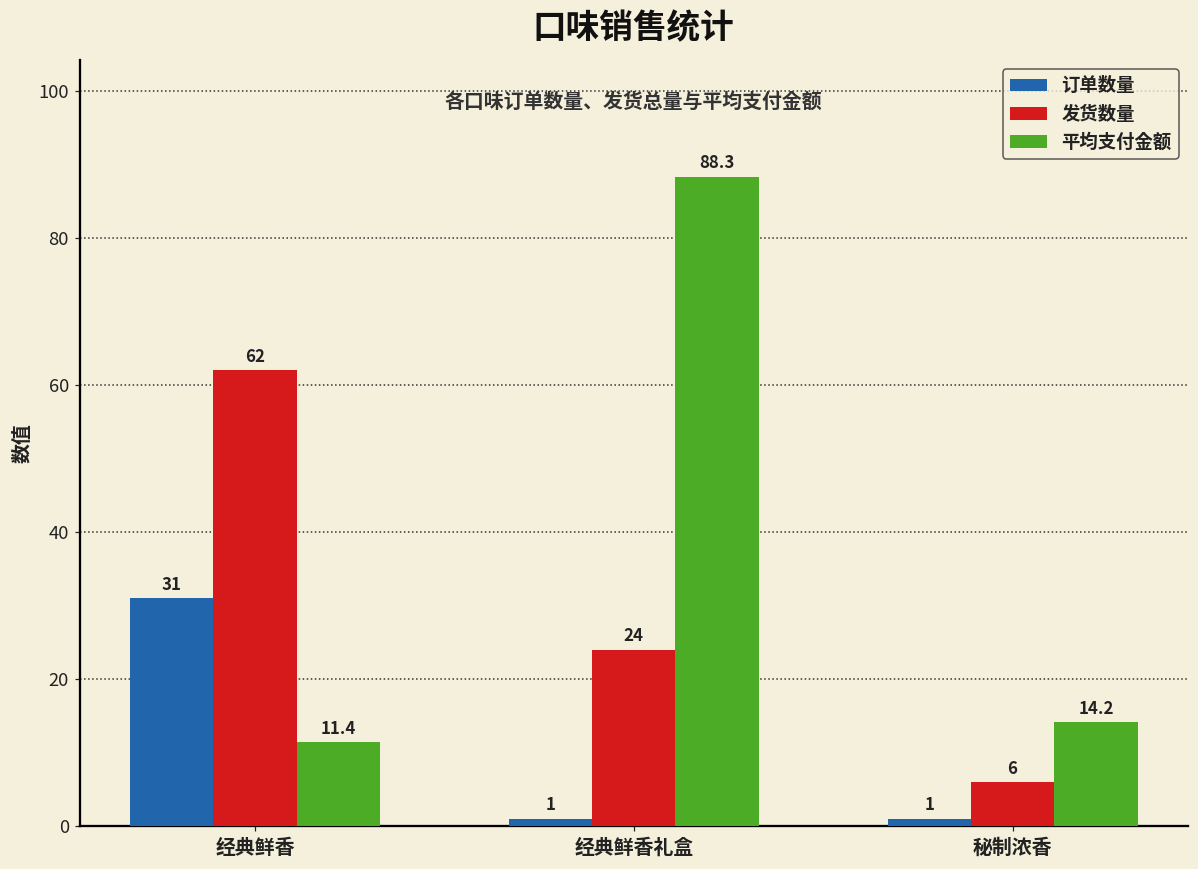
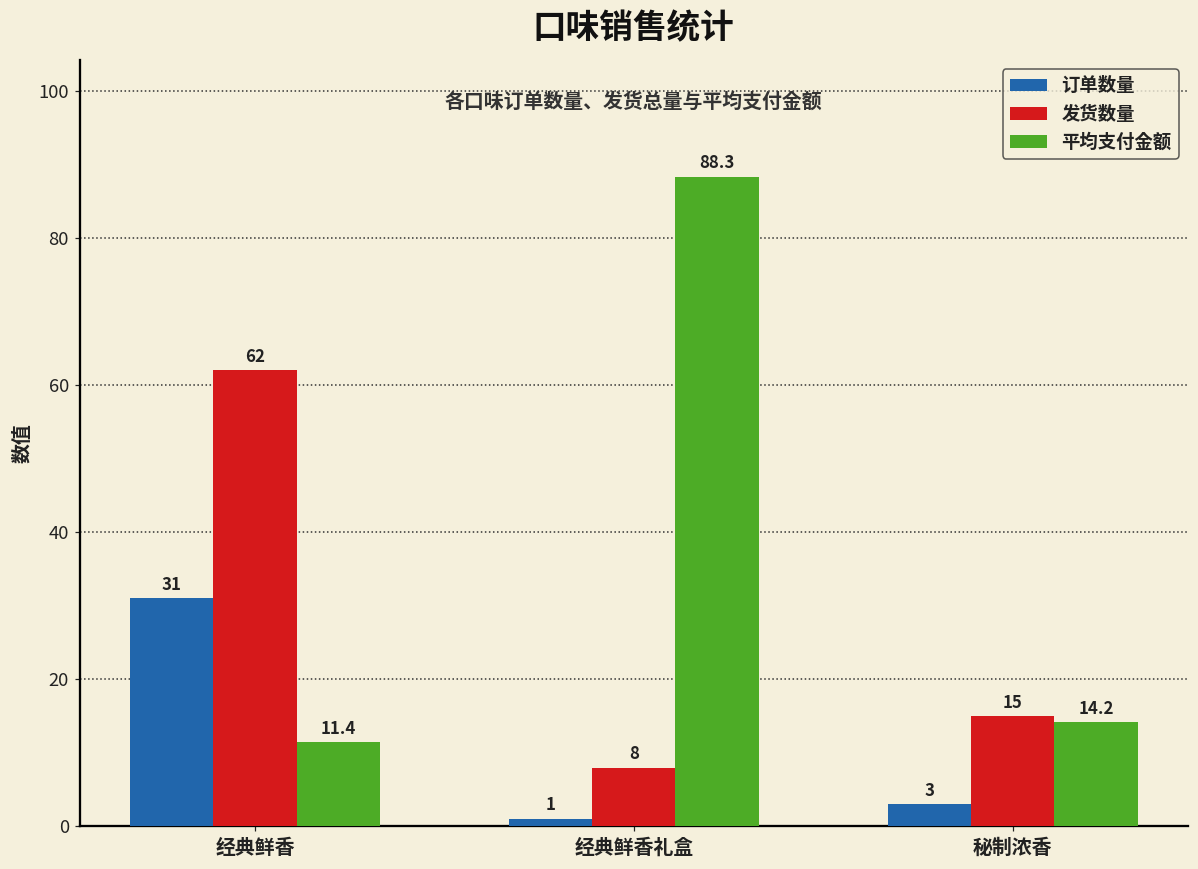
发货数量, 经典鲜香礼盒: 24 -> 8
订单数量, 秘制浓香: 1 -> 3
发货数量, 秘制浓香: 6 -> 15
